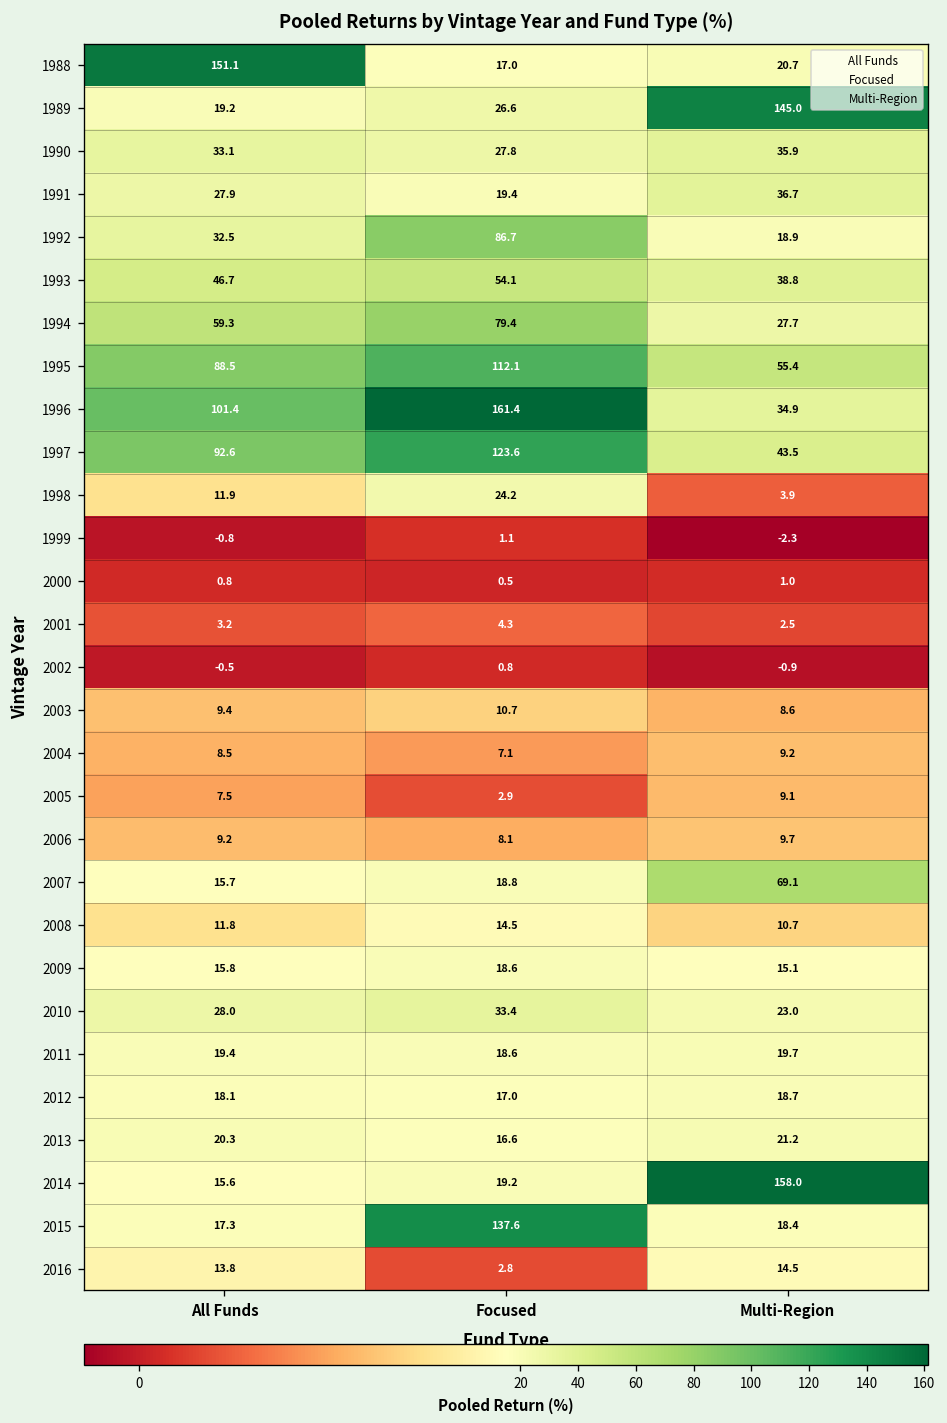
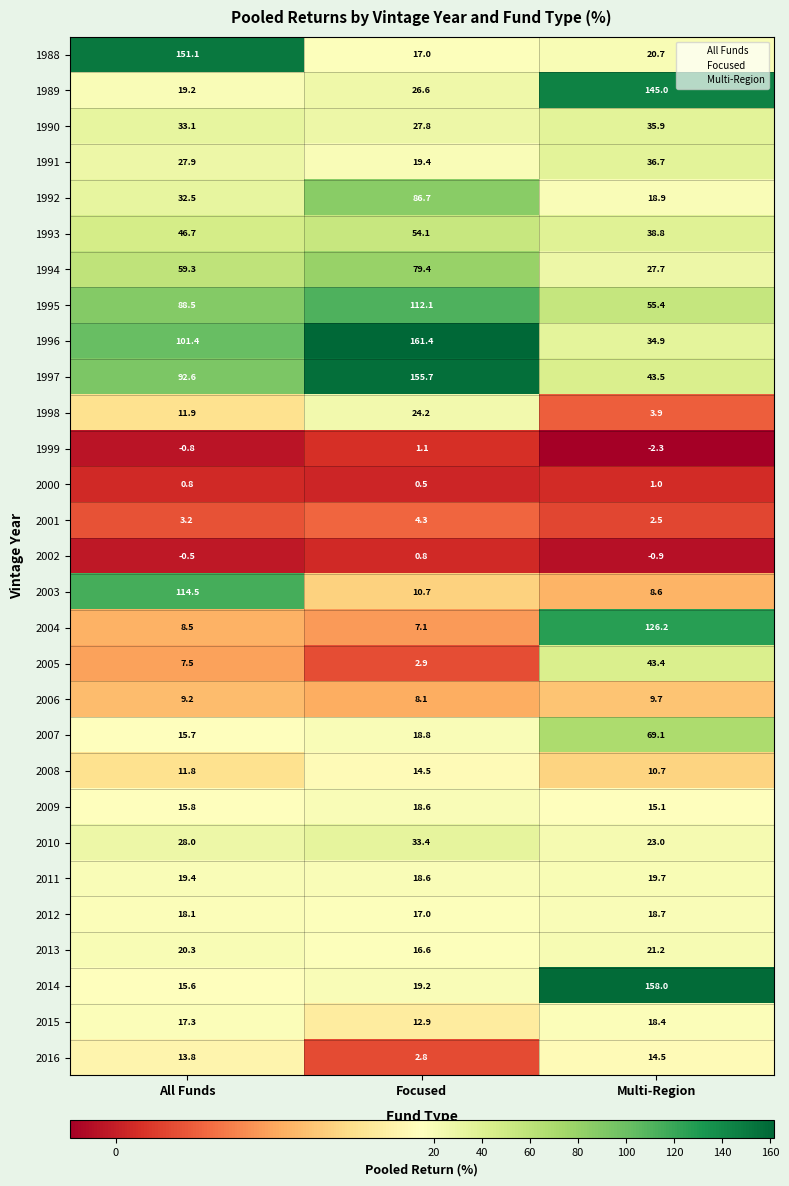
1997, Focused: 123.6 -> 155.7
2003, All Funds: 9.4 -> 114.5
2004, Multi-Region: 9.2 -> 126.2
2005, Multi-Region: 9.1 -> 43.4
2015, Focused: 137.6 -> 12.9
